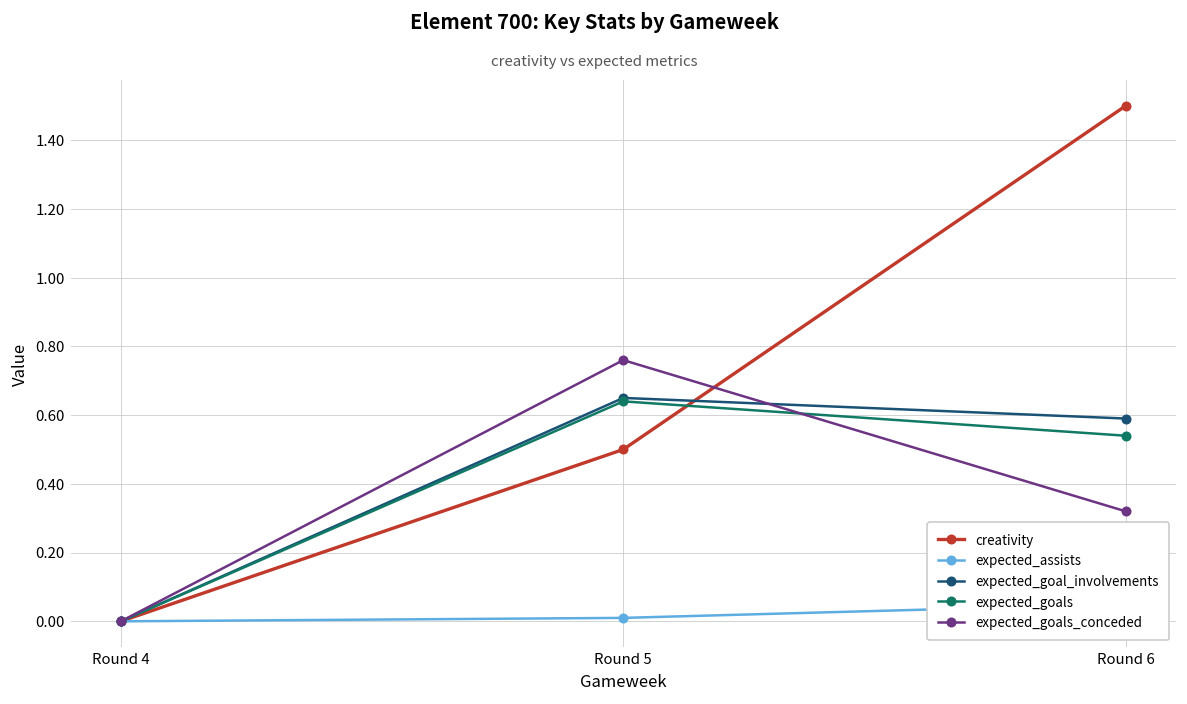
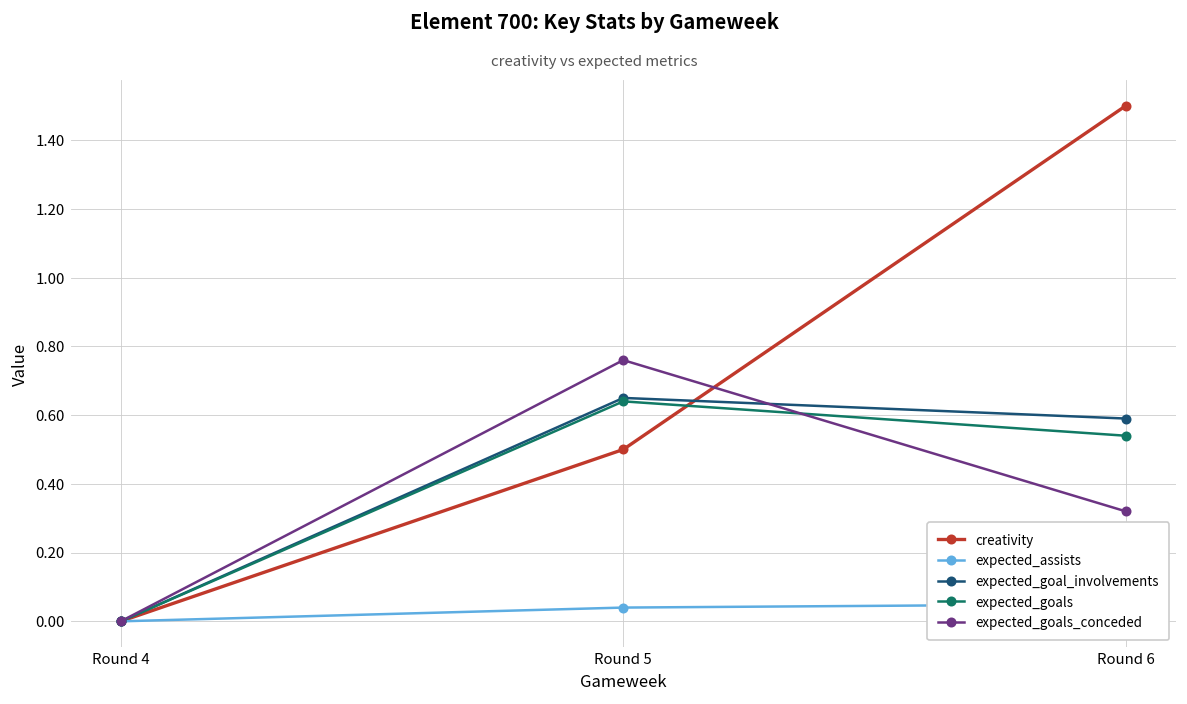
expected_assists, Round 5: 0.01 -> 0.04
